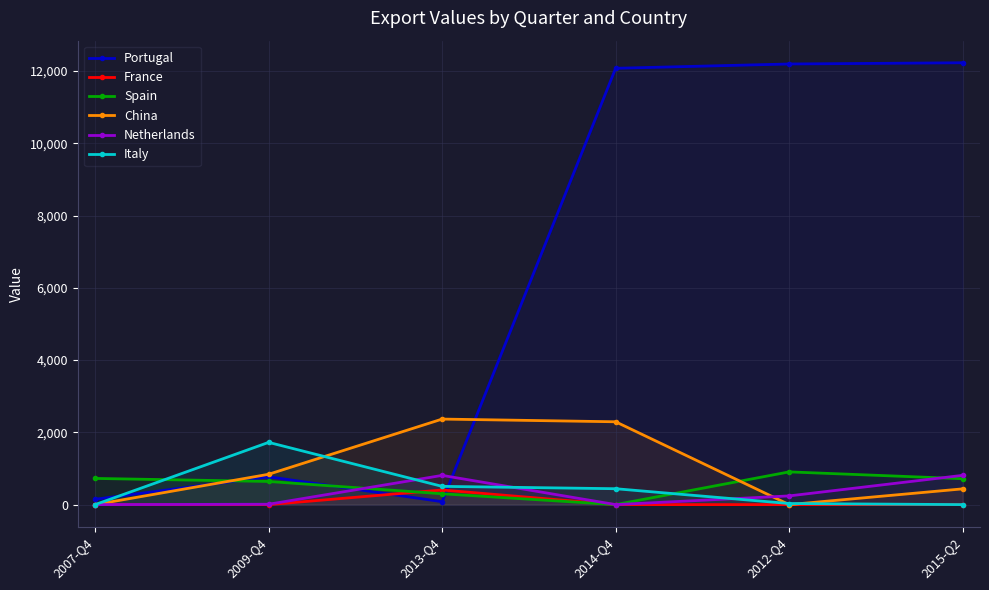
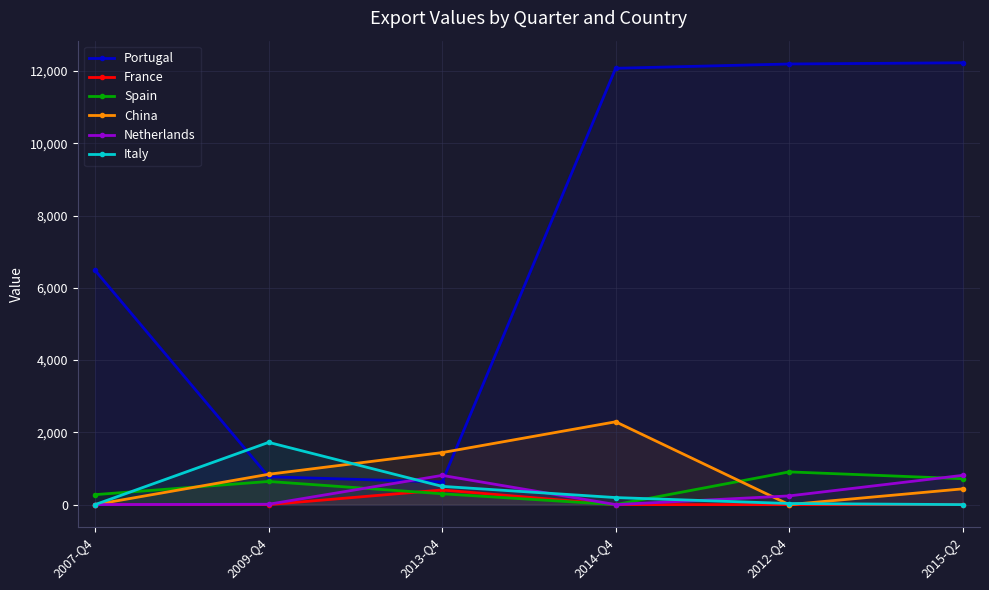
Portugal, 2007-Q4: 100 -> 6,500
Spain, 2007-Q4: 700 -> 300
Portugal, 2013-Q4: 100 -> 600
China, 2013-Q4: 2,400 -> 1,400
Italy, 2014-Q4: 400 -> 200
